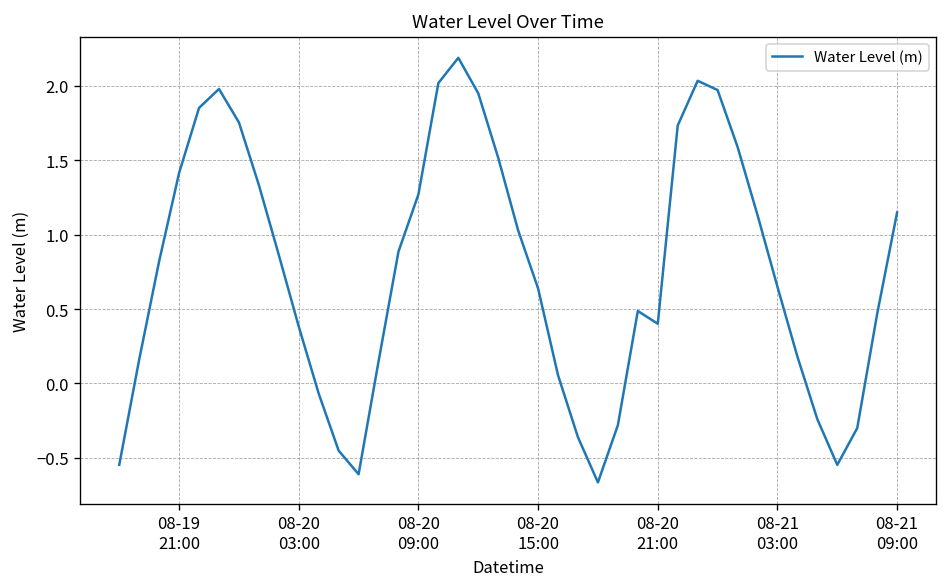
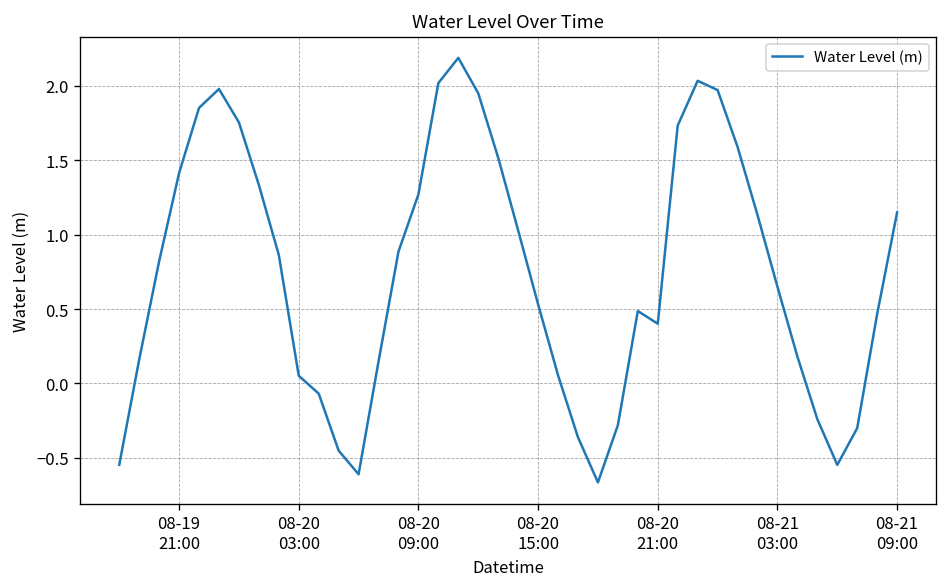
08-20 03:00: 0.38 -> 0.05
08-20 15:00: 0.64 -> 0.53
